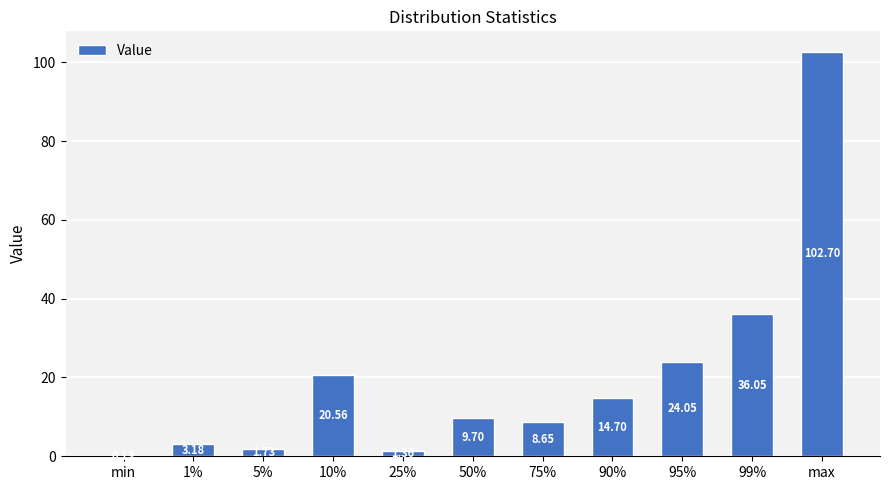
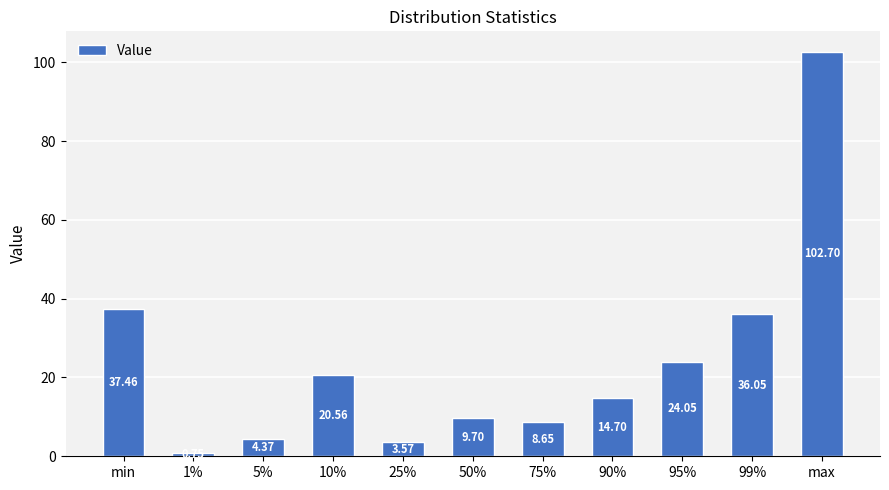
min: 0 -> 37
1%: 3 -> 1
5%: 2 -> 4
25%: 1 -> 4
